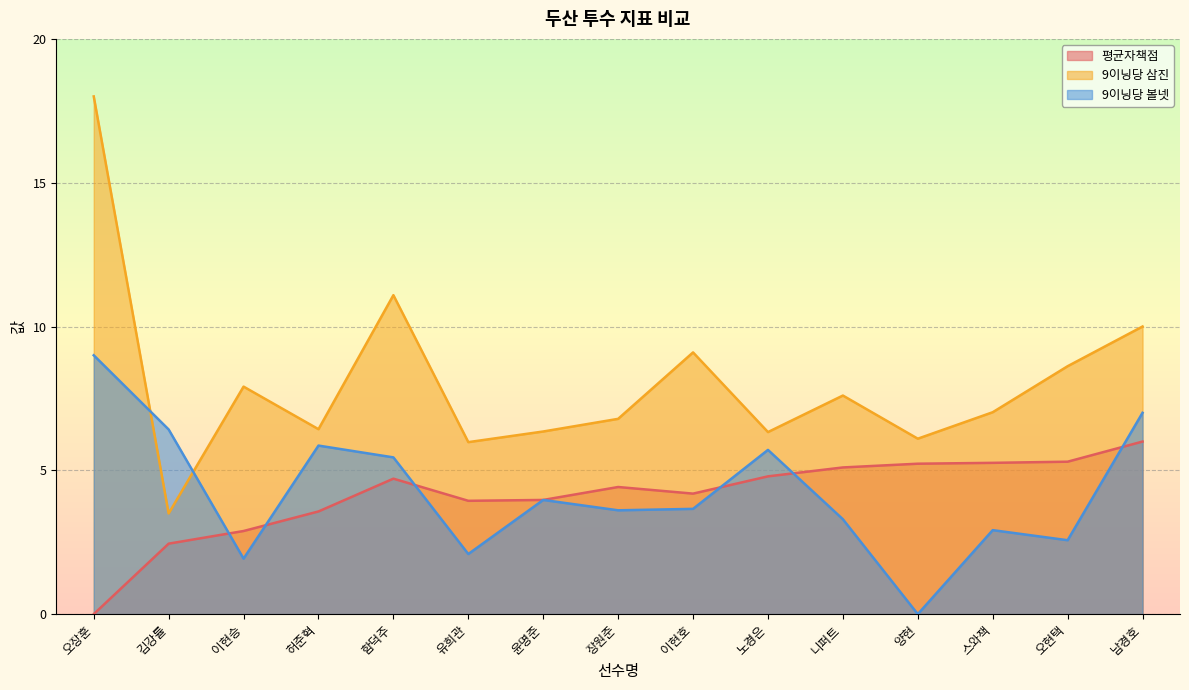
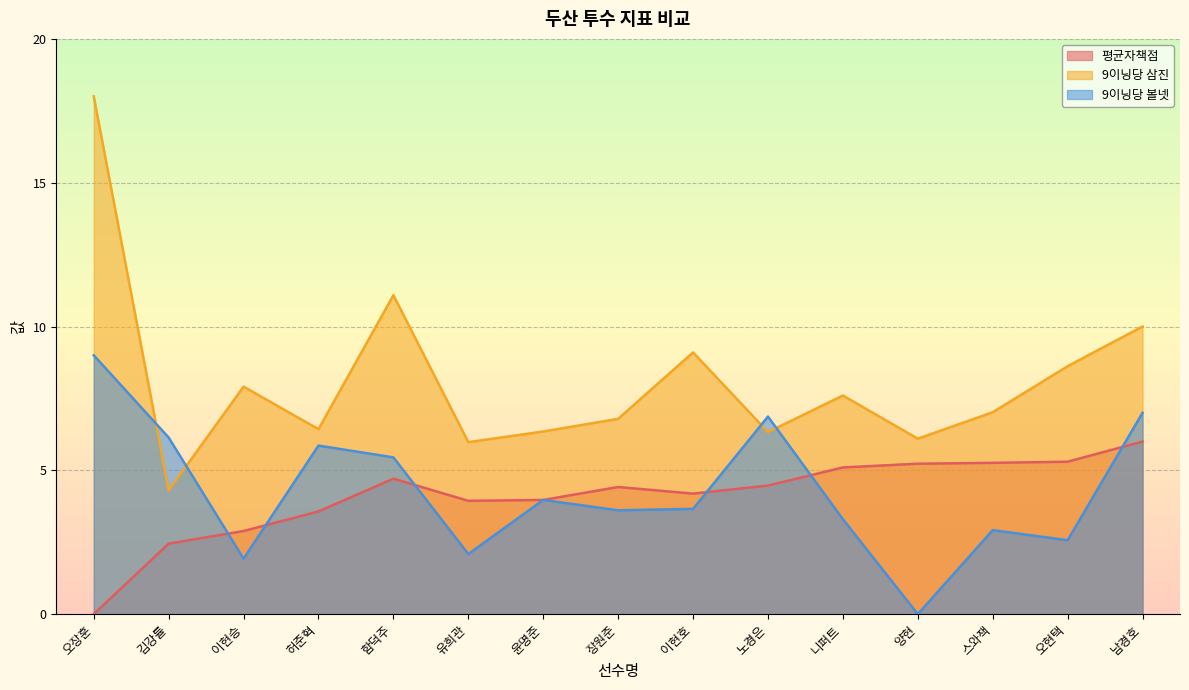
9이닝당 삼진, 김강률: 3.5 -> 4.3
9이닝당 볼넷, 김강률: 6.4 -> 6.1
평균자책점, 노경은: 4.8 -> 4.5
9이닝당 볼넷, 노경은: 5.7 -> 6.9
